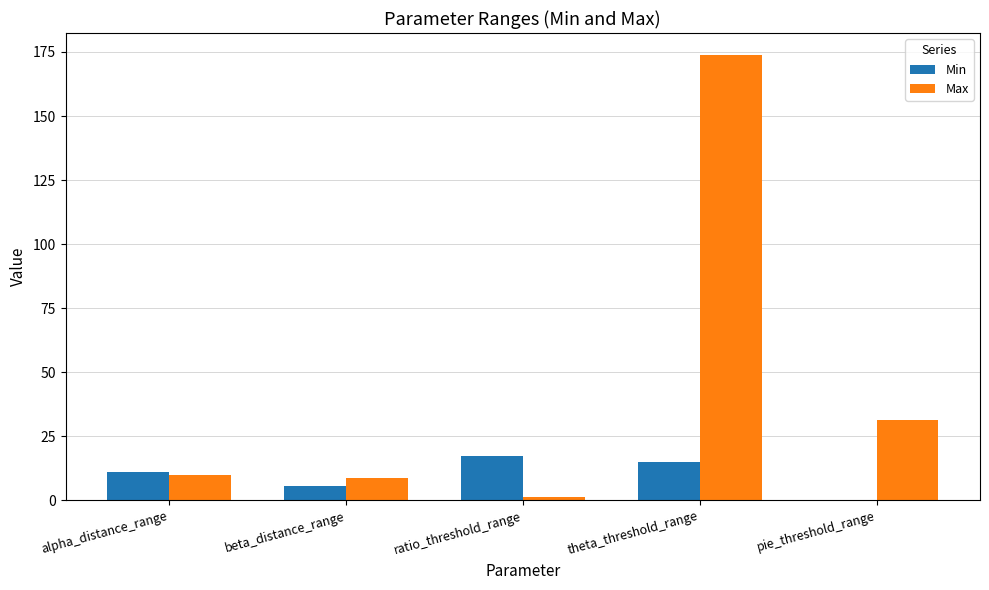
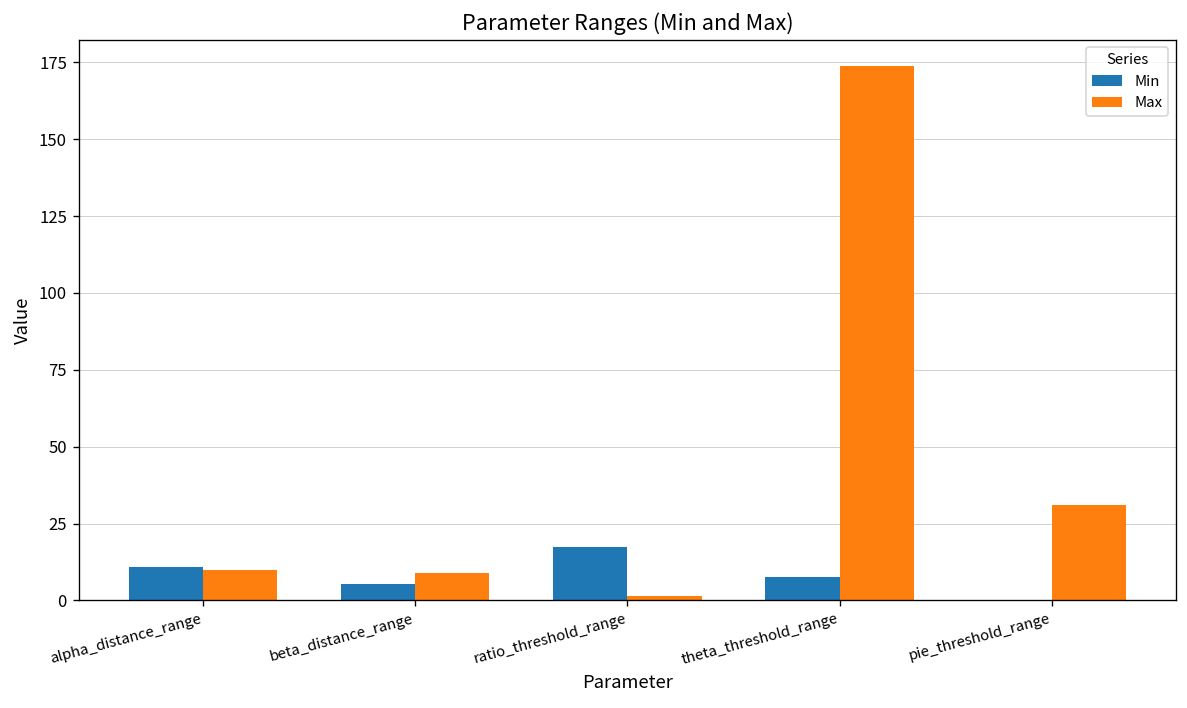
Min, theta_threshold_range: 15 -> 8
